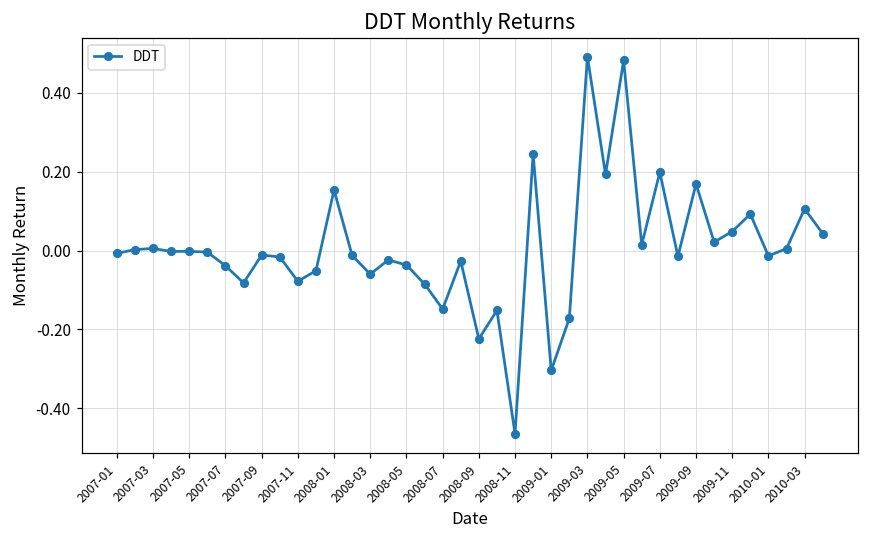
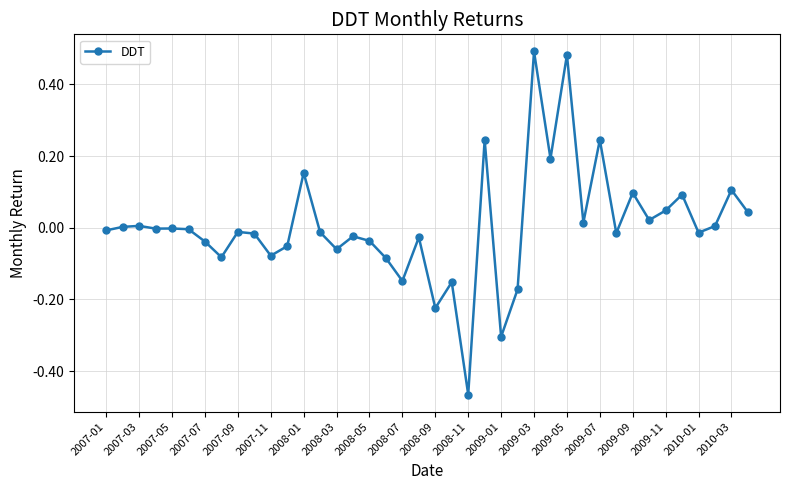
2009-07: 0.20 -> 0.25
2009-09: 0.17 -> 0.10
